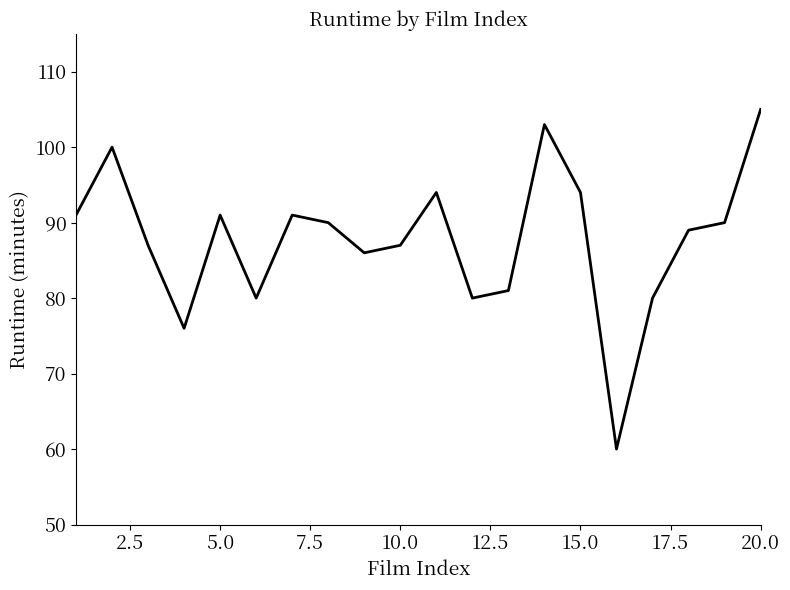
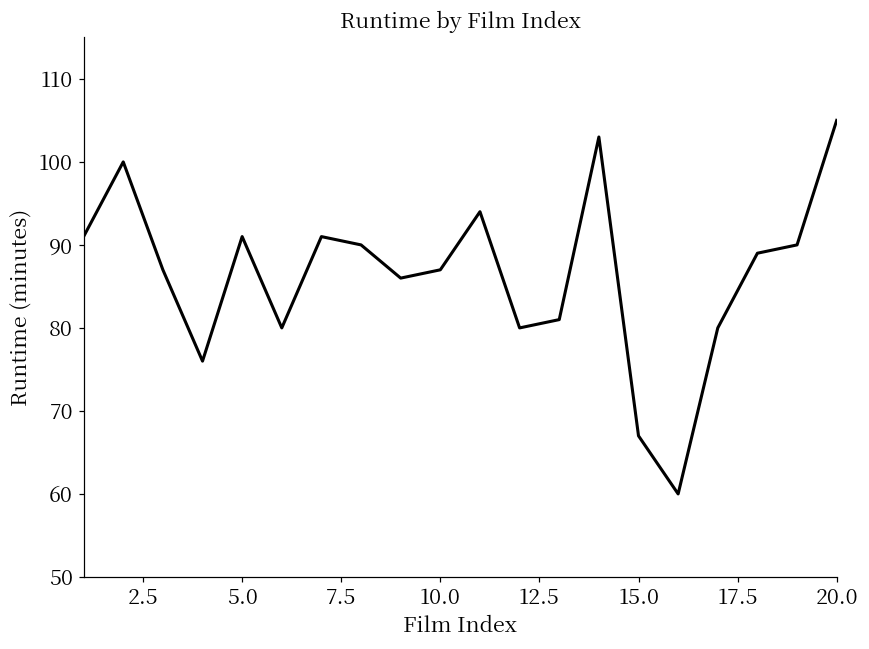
15.0: 94 -> 67
